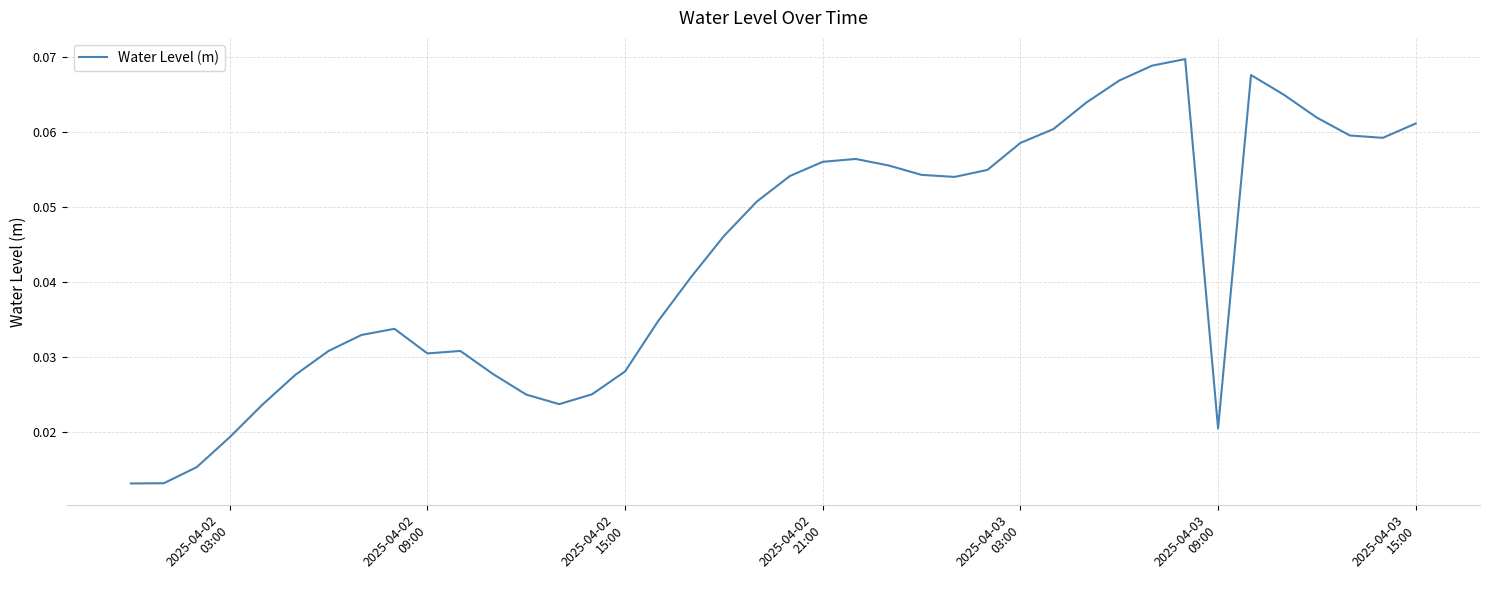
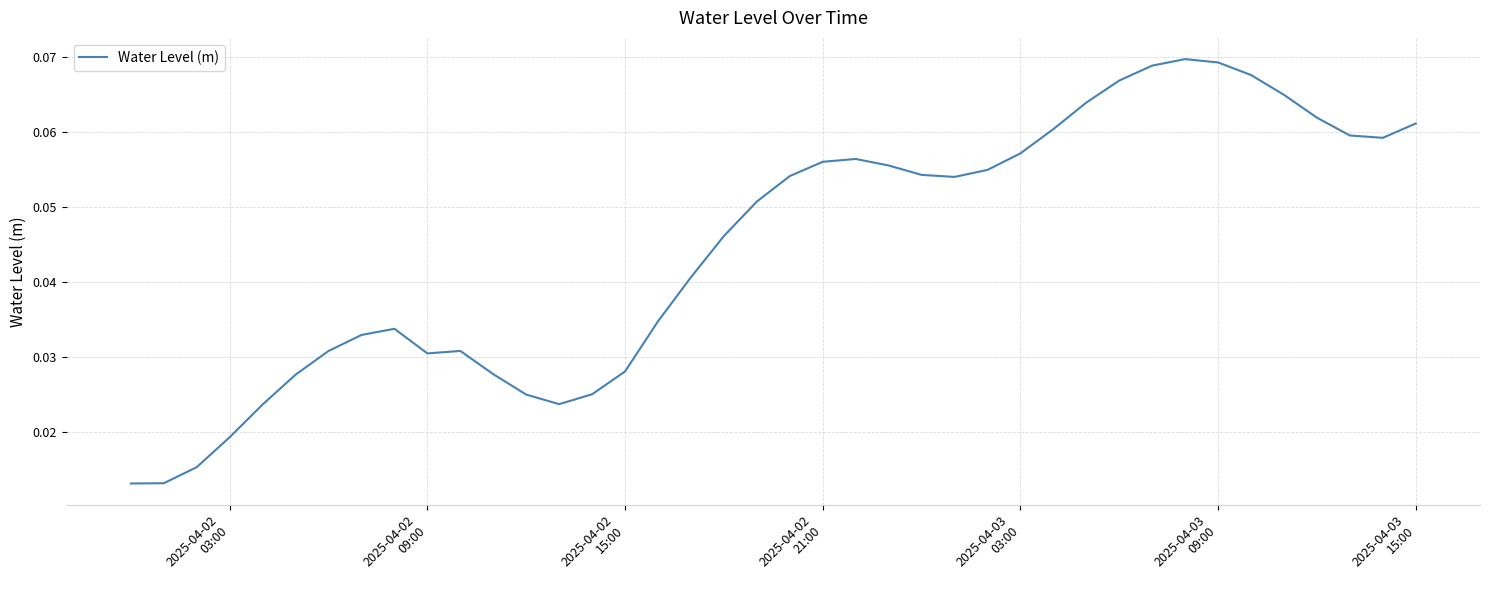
2025-04-03 03:00: 0.059 -> 0.057
2025-04-03 09:00: 0.020 -> 0.069
